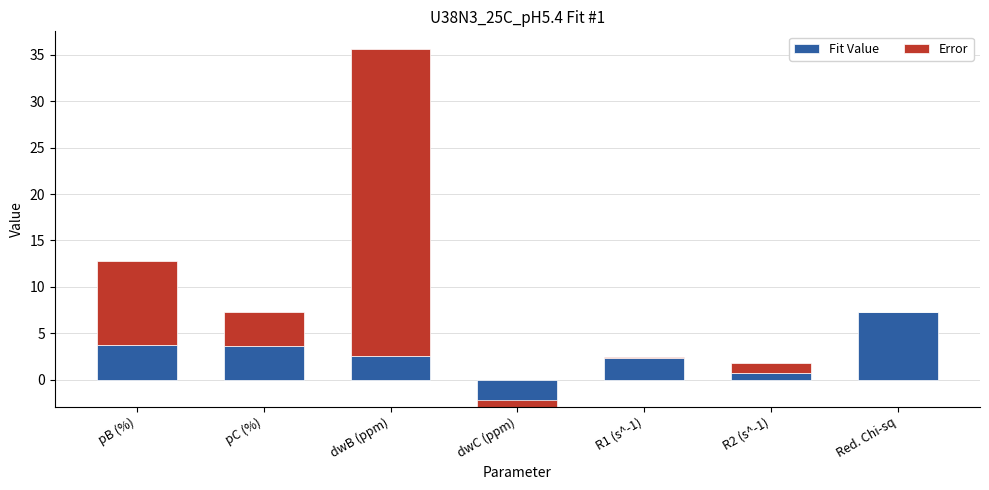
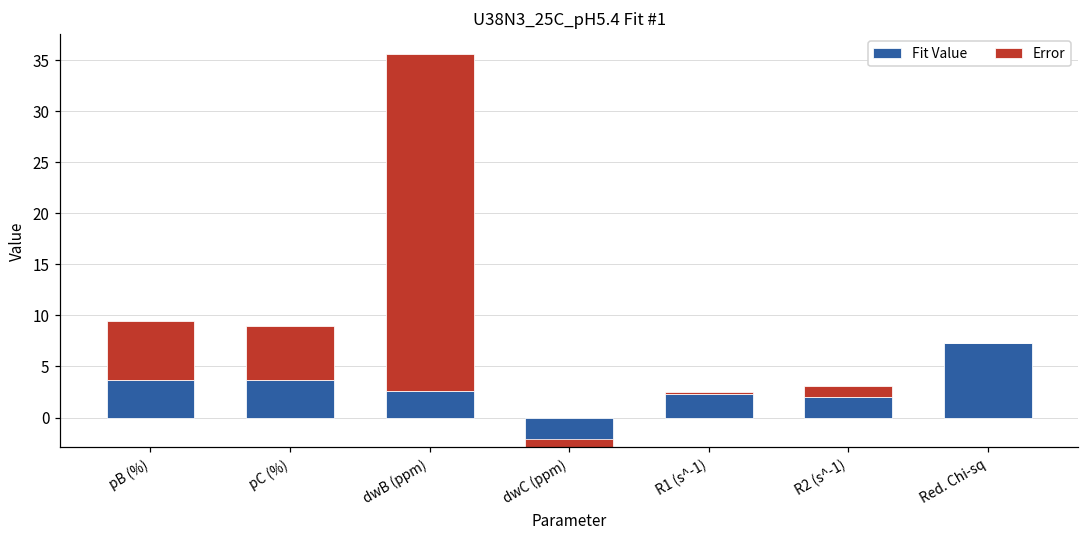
Error, pB (%): 9 -> 6
Error, pC (%): 4 -> 5
Fit Value, R2 (s^-1): 1 -> 2
